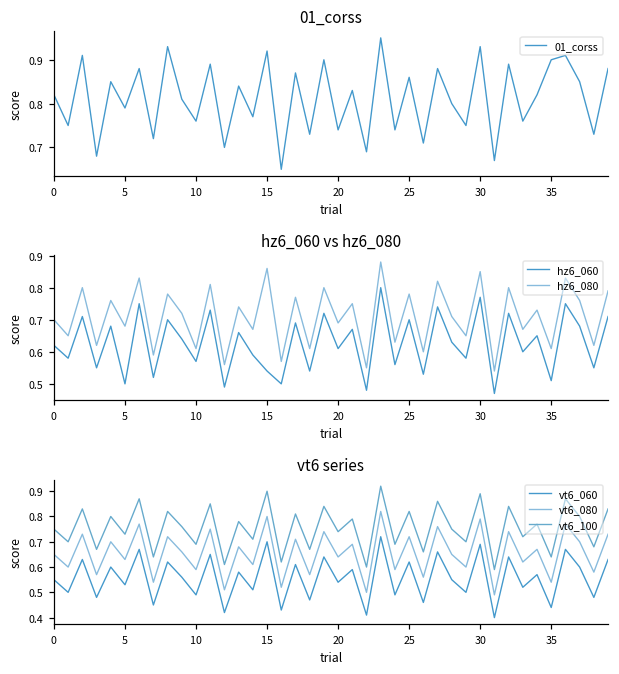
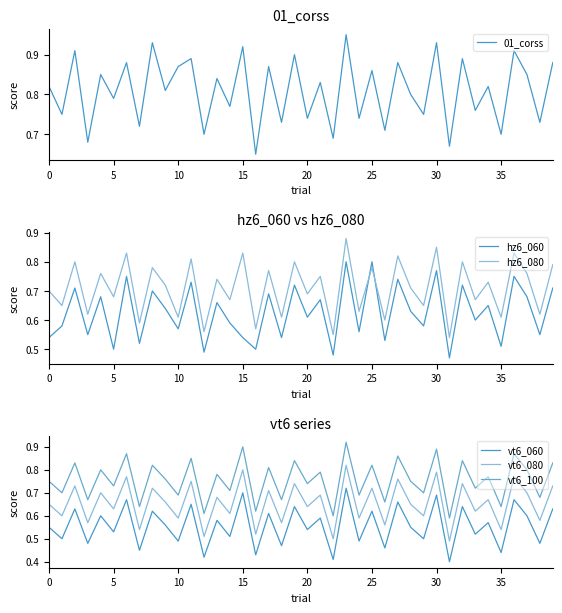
01_corss, 10: 0.76 -> 0.87
01_corss, 35: 0.9 -> 0.7
hz6_060 vs hz6_080, hz6_060, 0: 0.62 -> 0.54
hz6_060 vs hz6_080, hz6_080, 15: 0.86 -> 0.83
hz6_060 vs hz6_080, hz6_060, 25: 0.7 -> 0.8
